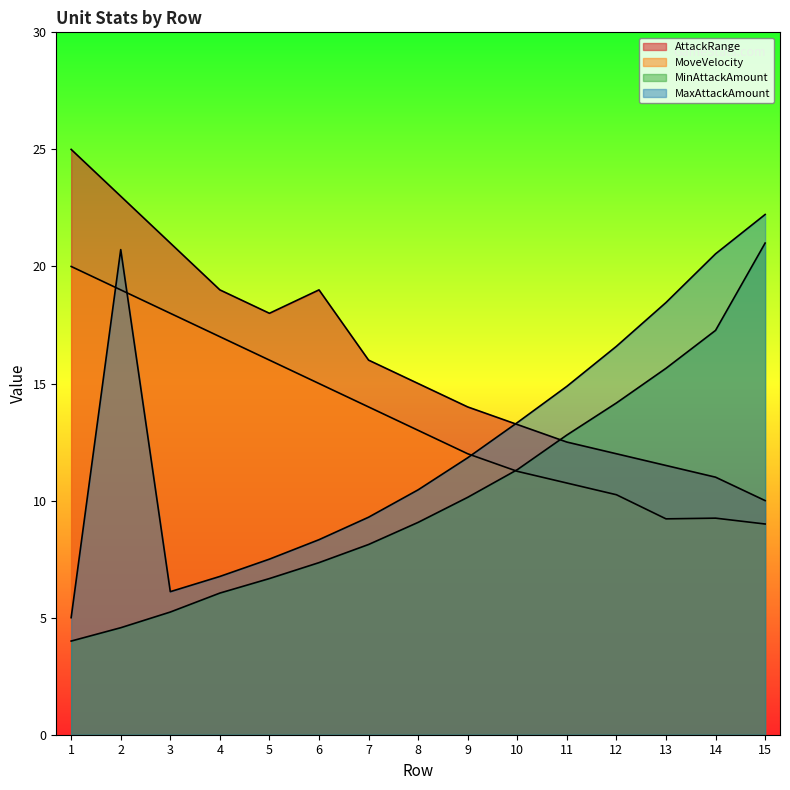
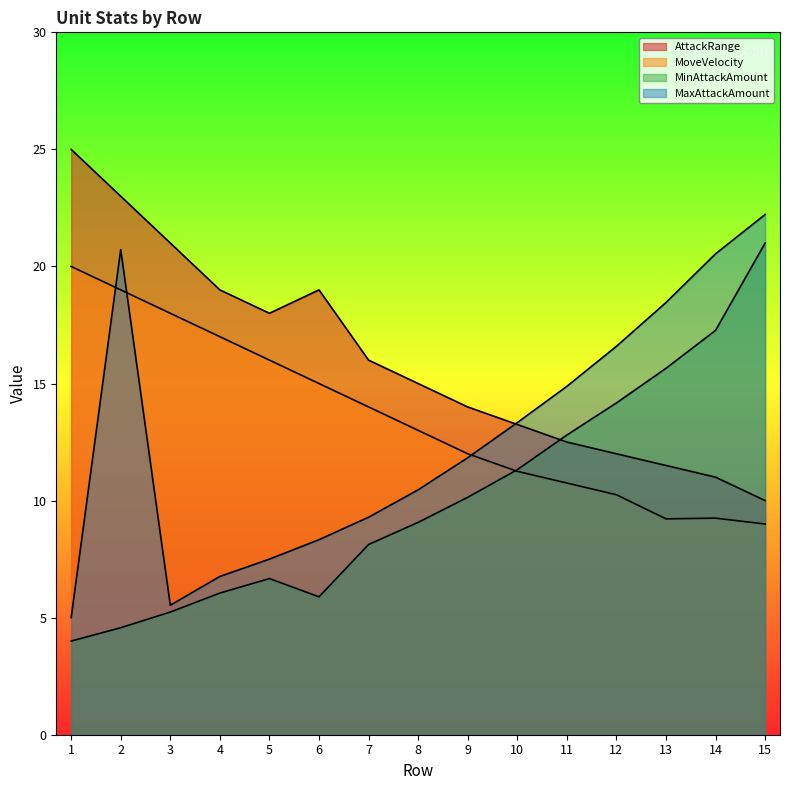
MaxAttackAmount, 3: 6.1 -> 5.5
MinAttackAmount, 6: 7.4 -> 5.9
